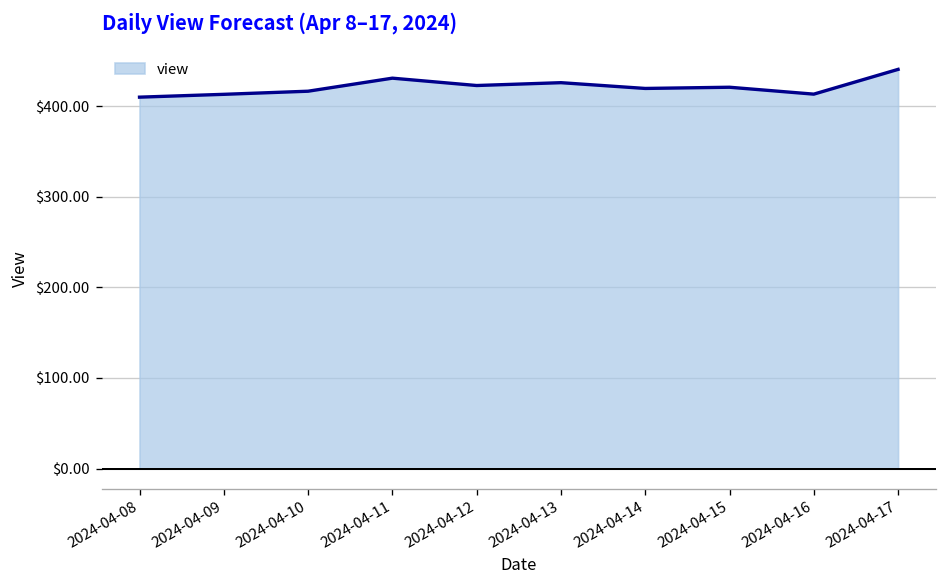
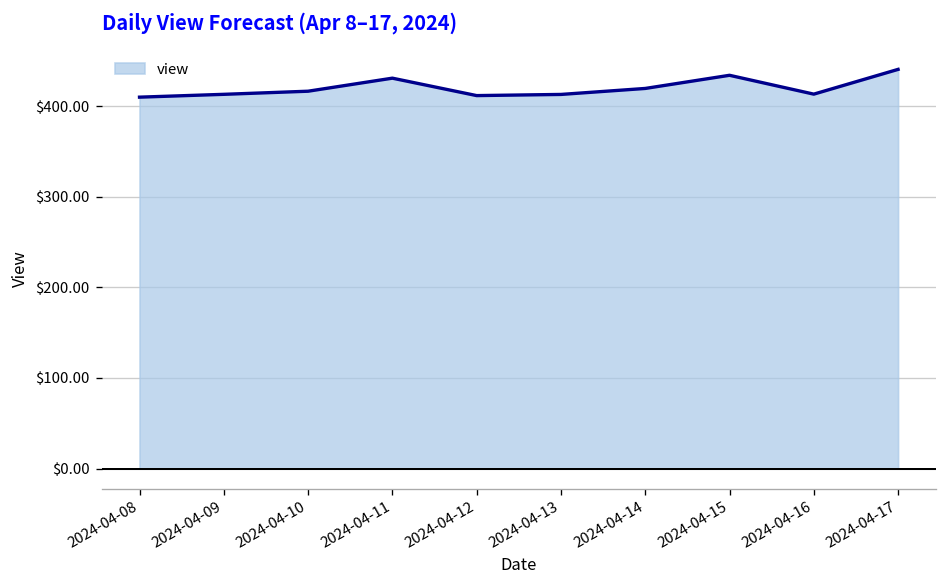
2024-04-12: $420 -> $410
2024-04-13: $430 -> $410
2024-04-15: $420 -> $430
